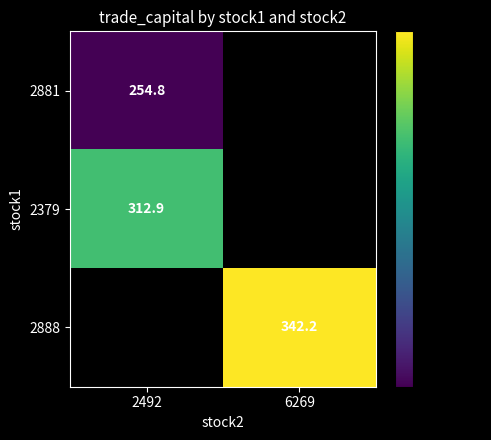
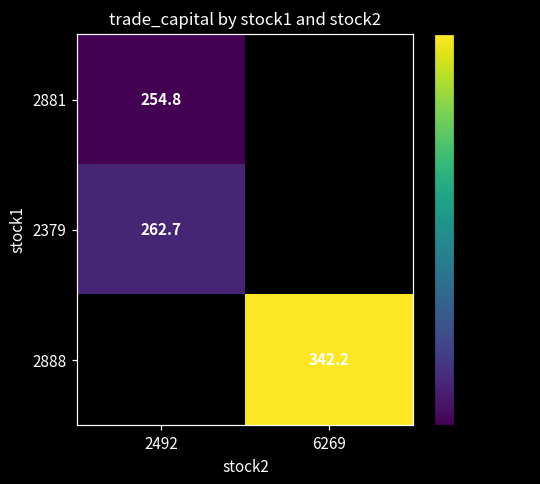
2379, 2492: 312.9 -> 262.7
